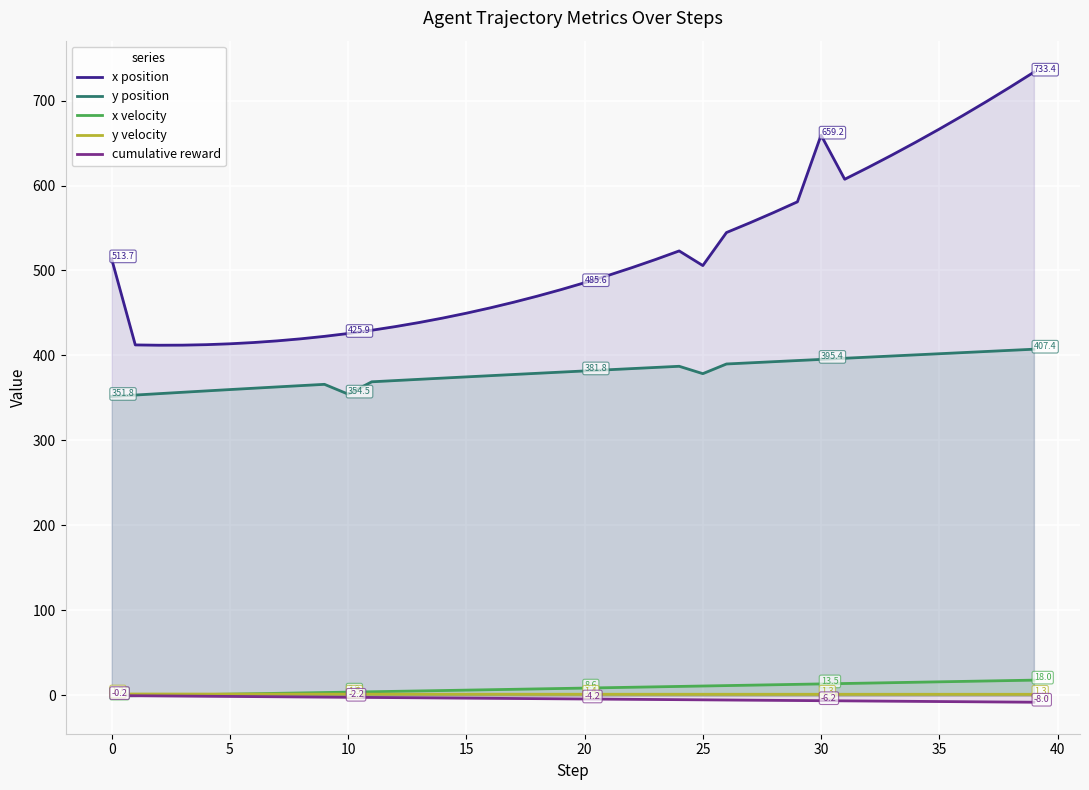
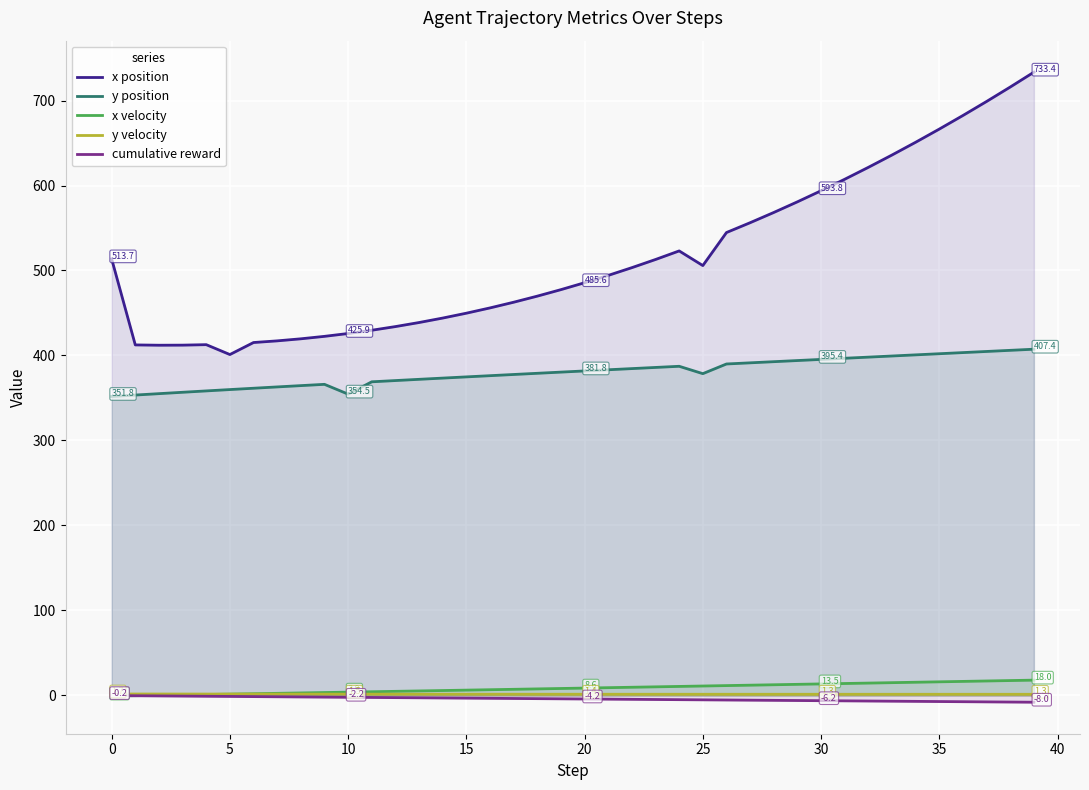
x position, 5: 410 -> 400
x position, 30: 659.2 -> 593.8
